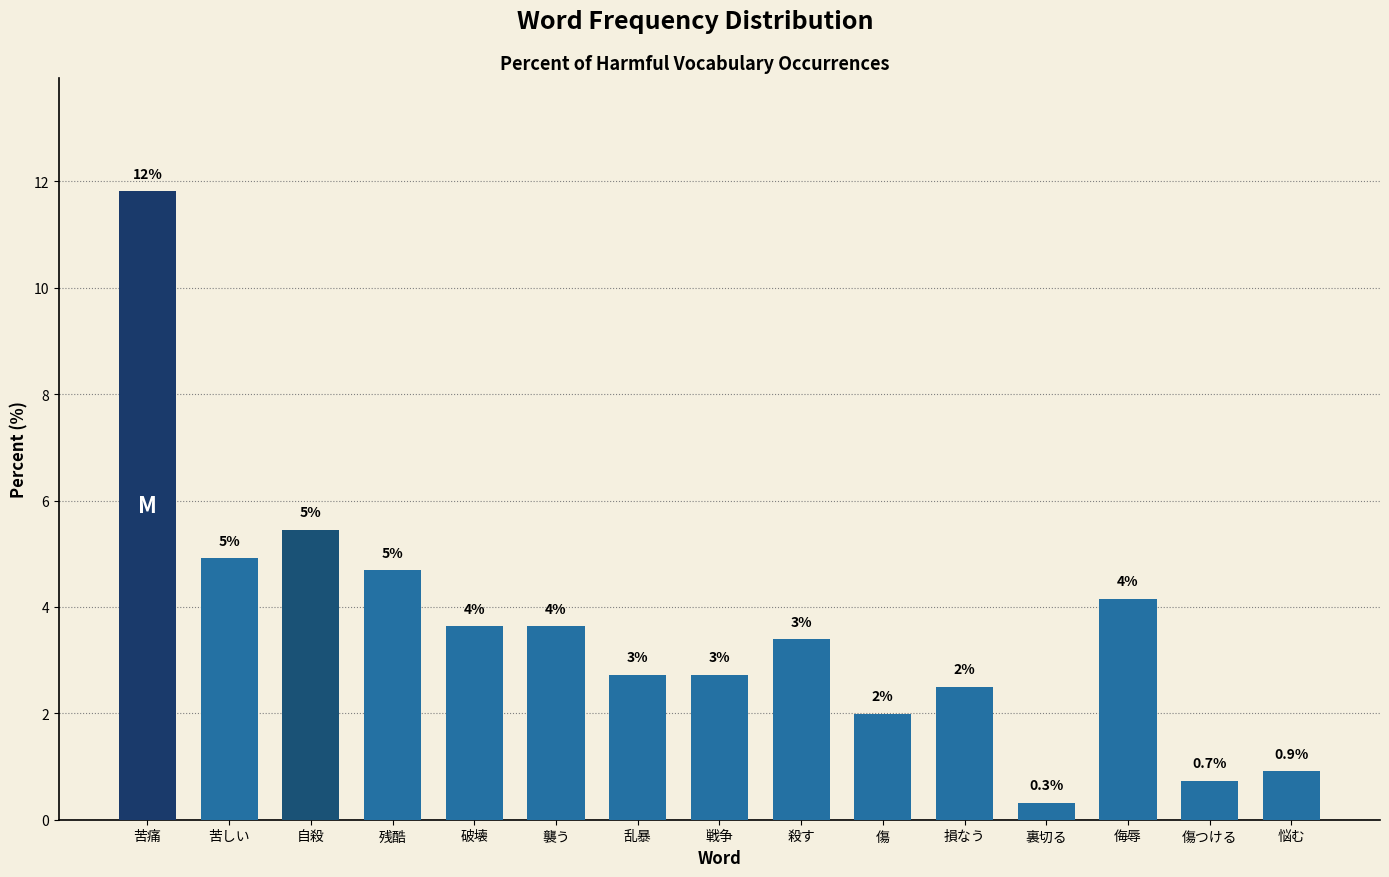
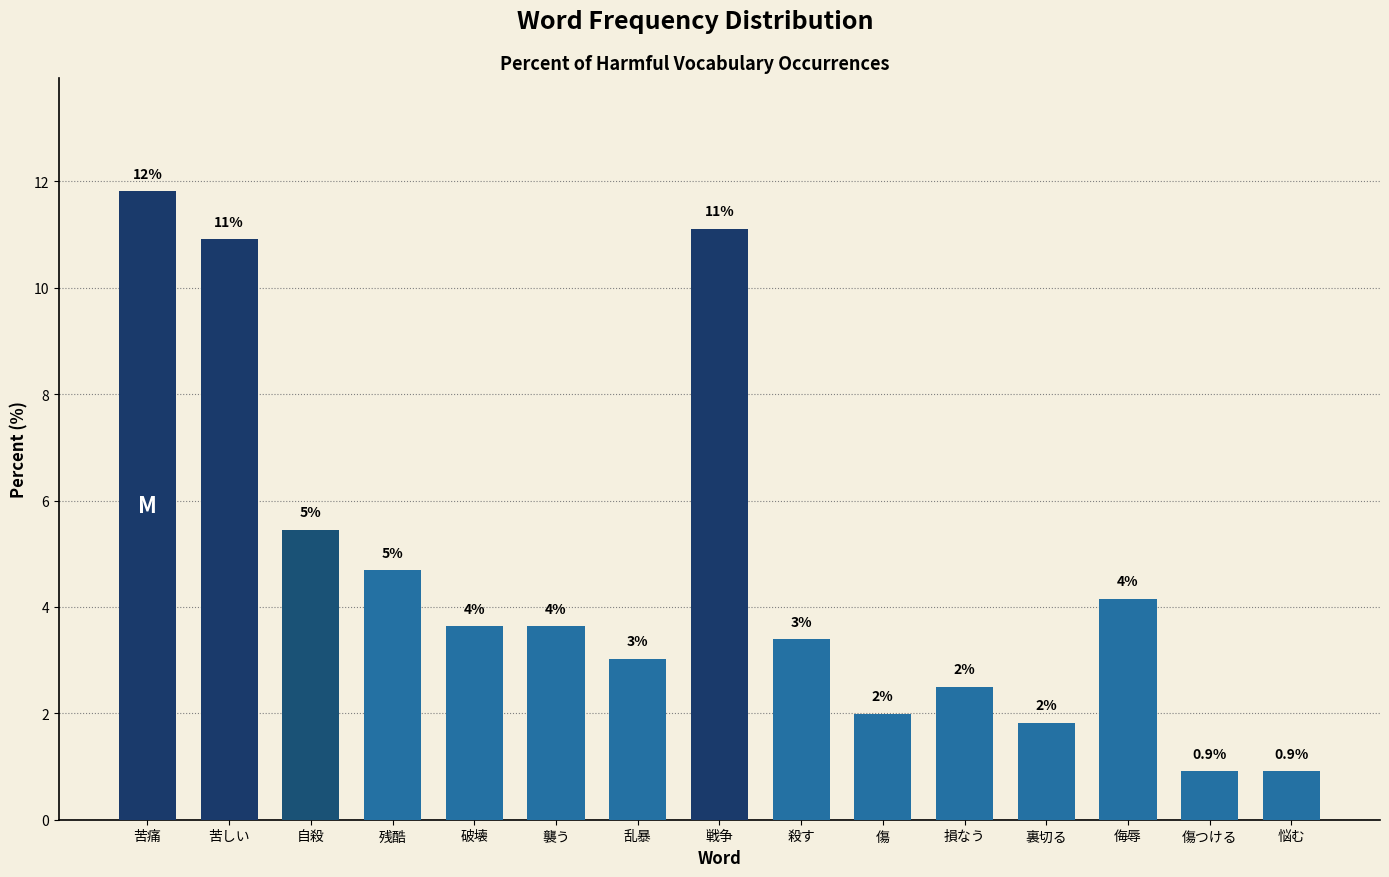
苦しい: 5% -> 11%
乱暴: 2.7 -> 3.0
戦争: 3% -> 11%
裏切る: 0.3% -> 2%
傷つける: 0.7% -> 0.9%
